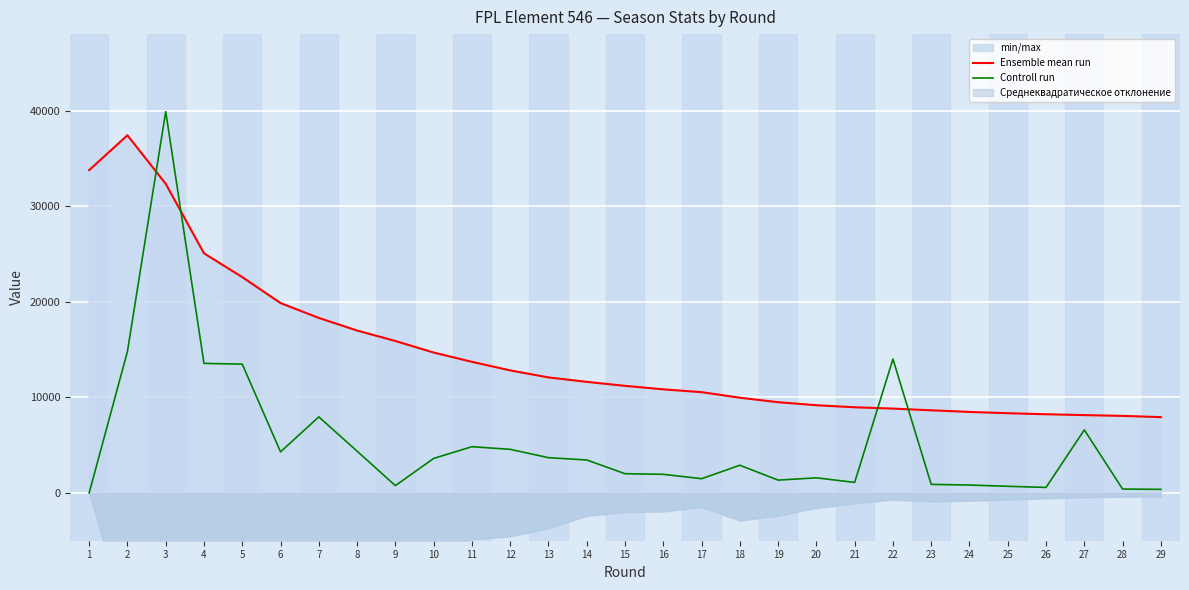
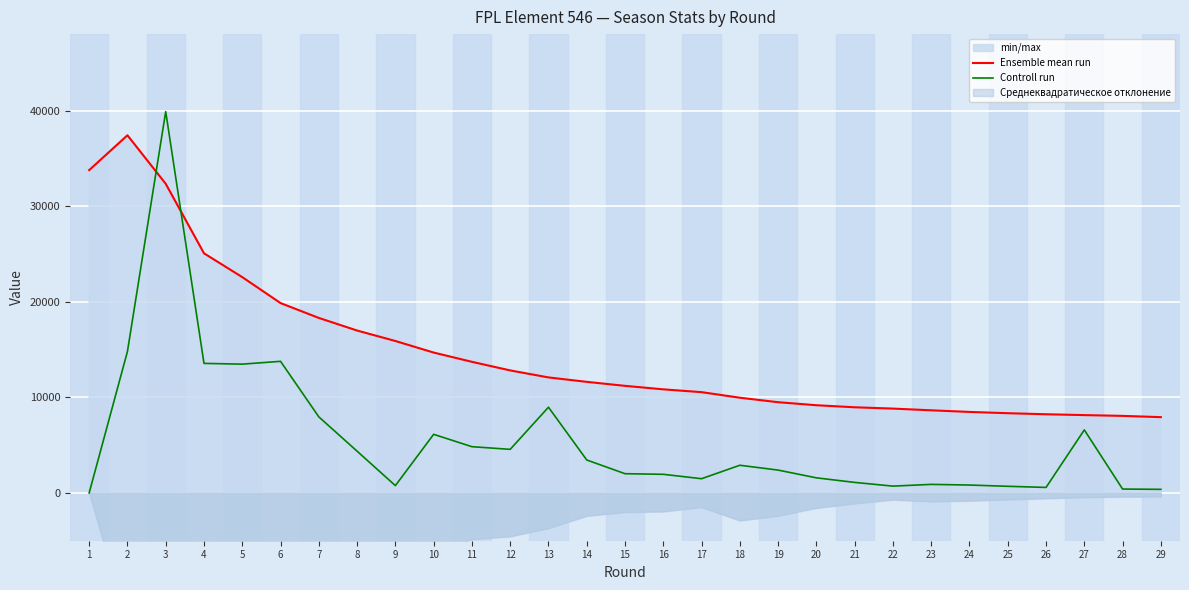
Controll run, 6: 4000 -> 14000
Controll run, 10: 4000 -> 6000
Controll run, 13: 4000 -> 9000
Controll run, 19: 1000 -> 2000
Controll run, 22: 14000 -> 1000
